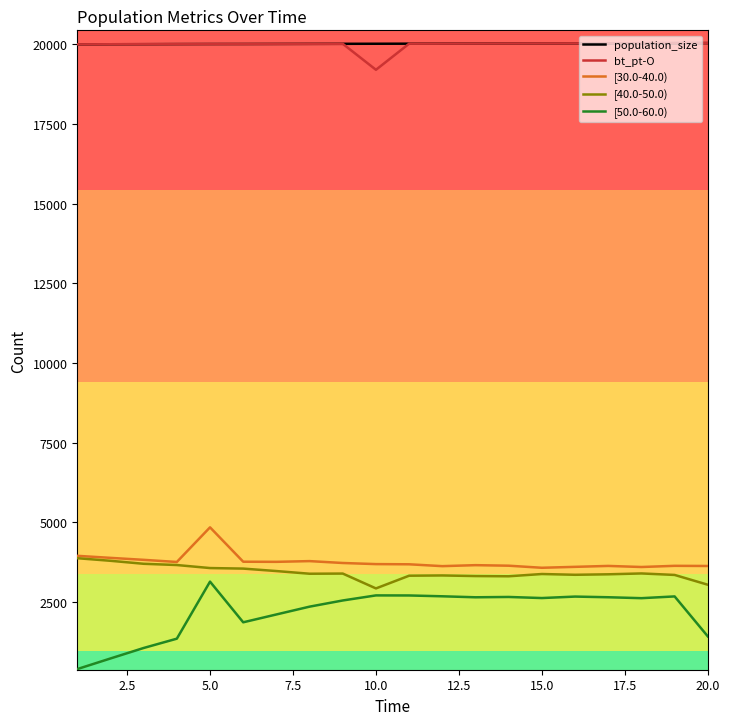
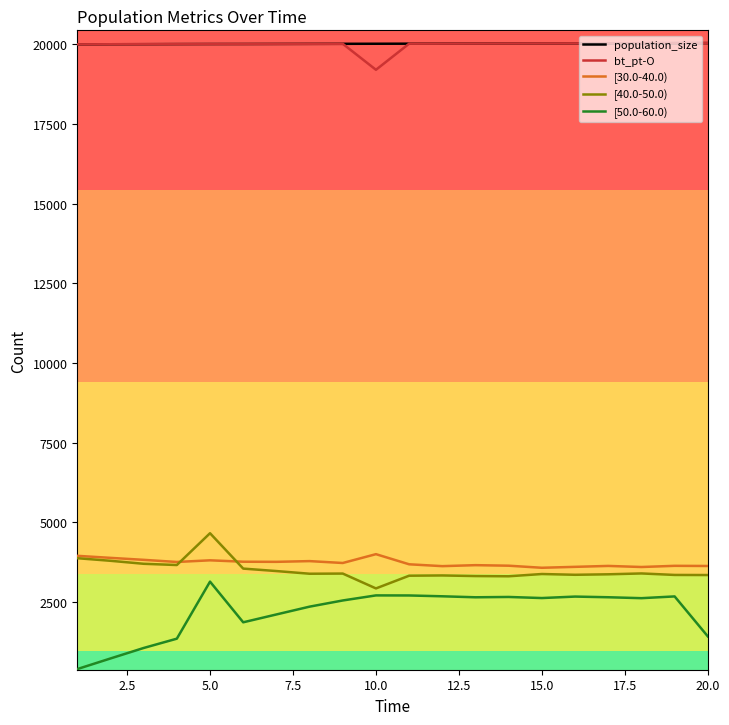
[30.0-40.0), 5.0: 4800 -> 3800
[40.0-50.0), 5.0: 3600 -> 4700
[30.0-40.0), 10.0: 3700 -> 4000
[40.0-50.0), 20.0: 3000 -> 3400
